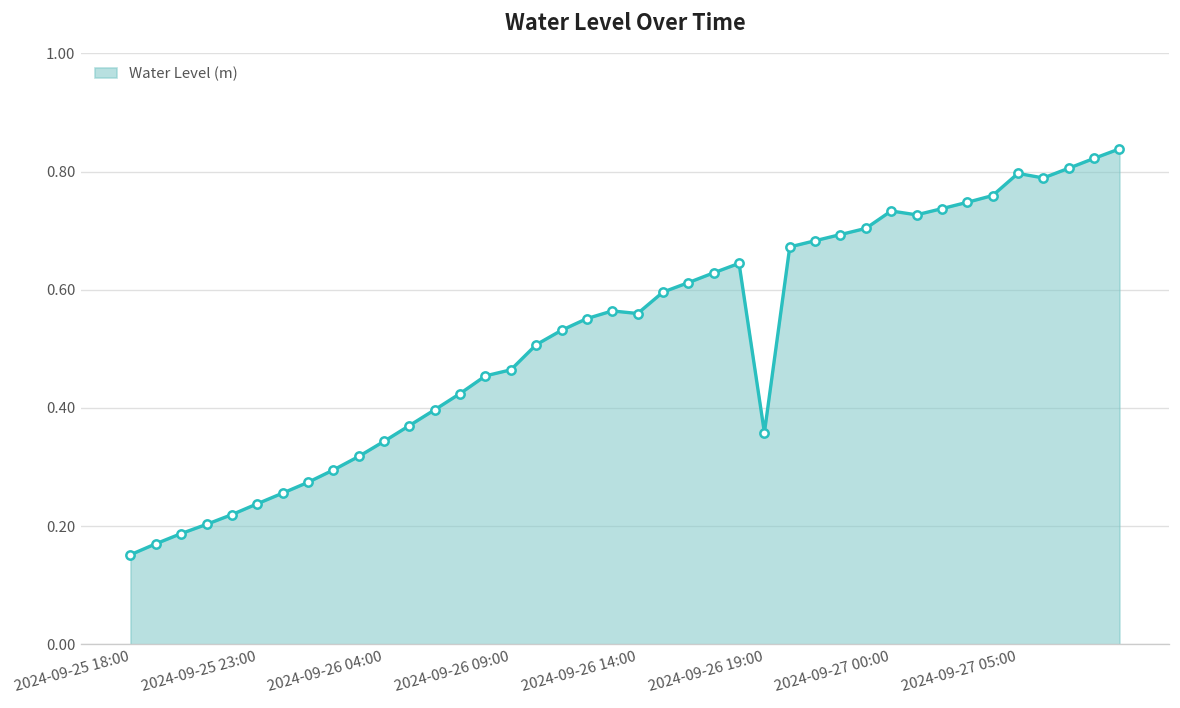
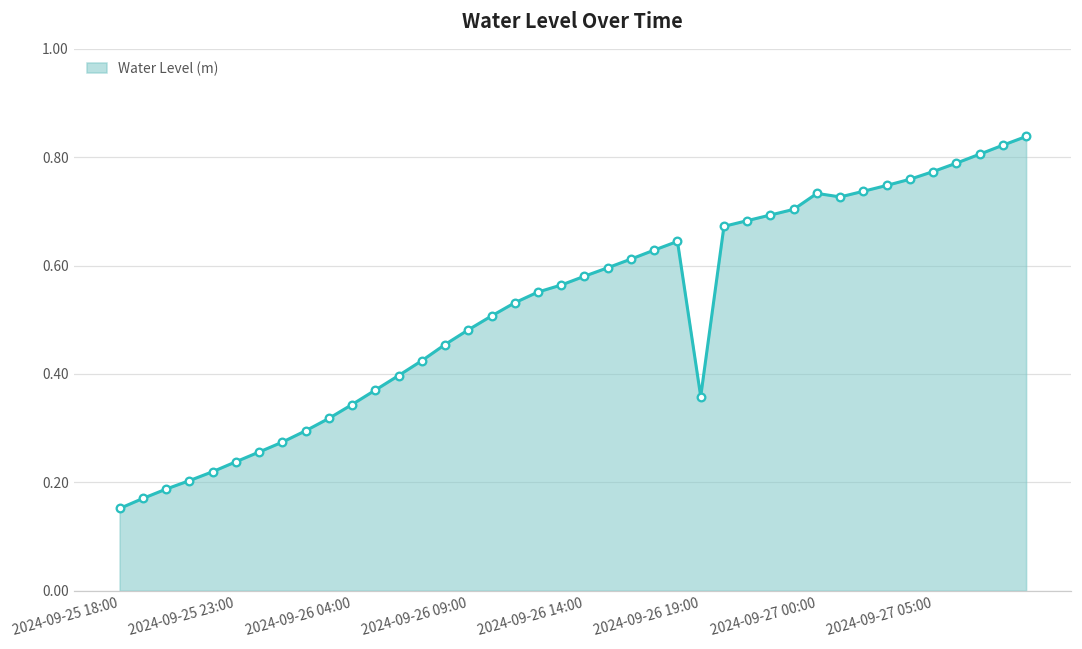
2024-09-26 09:00: 0.46 -> 0.48
2024-09-26 14:00: 0.56 -> 0.58
2024-09-27 05:00: 0.80 -> 0.77
